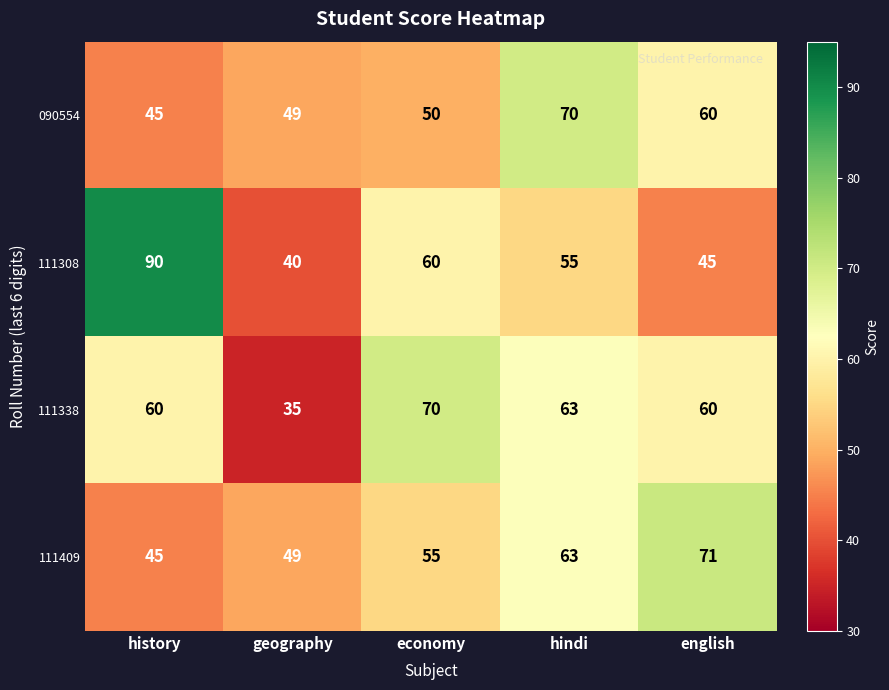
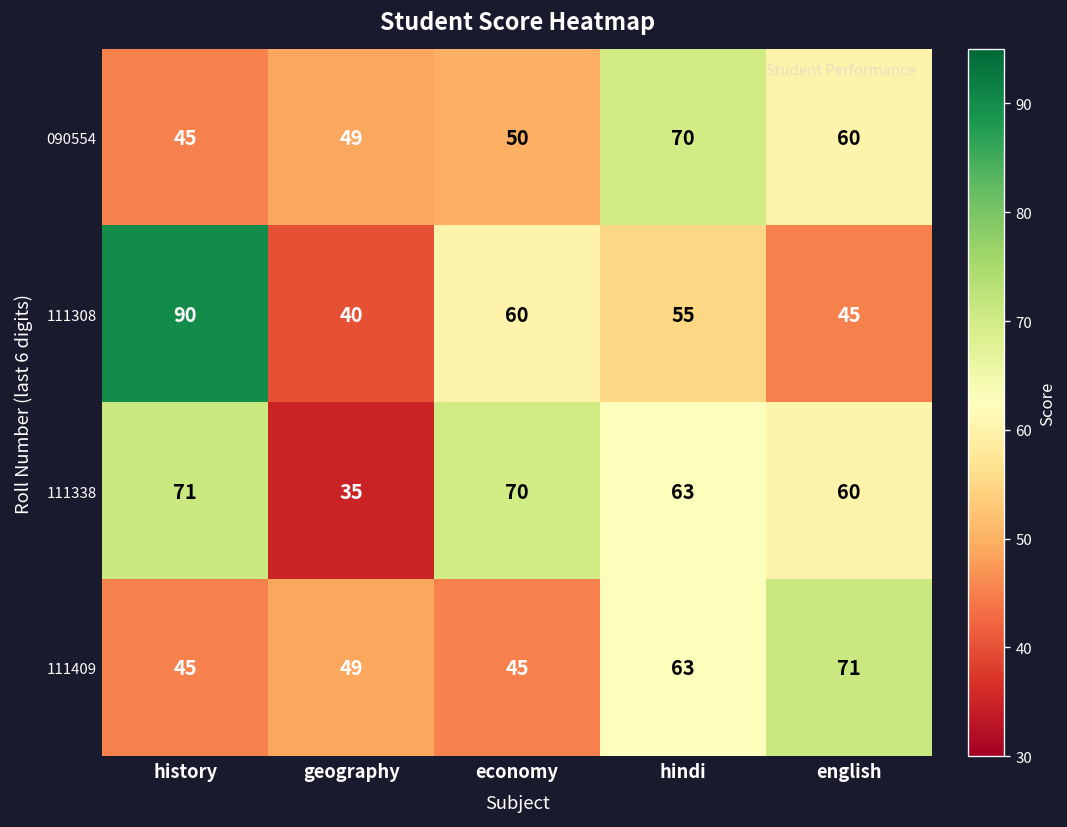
111338, history: 60 -> 71
111409, economy: 55 -> 45
